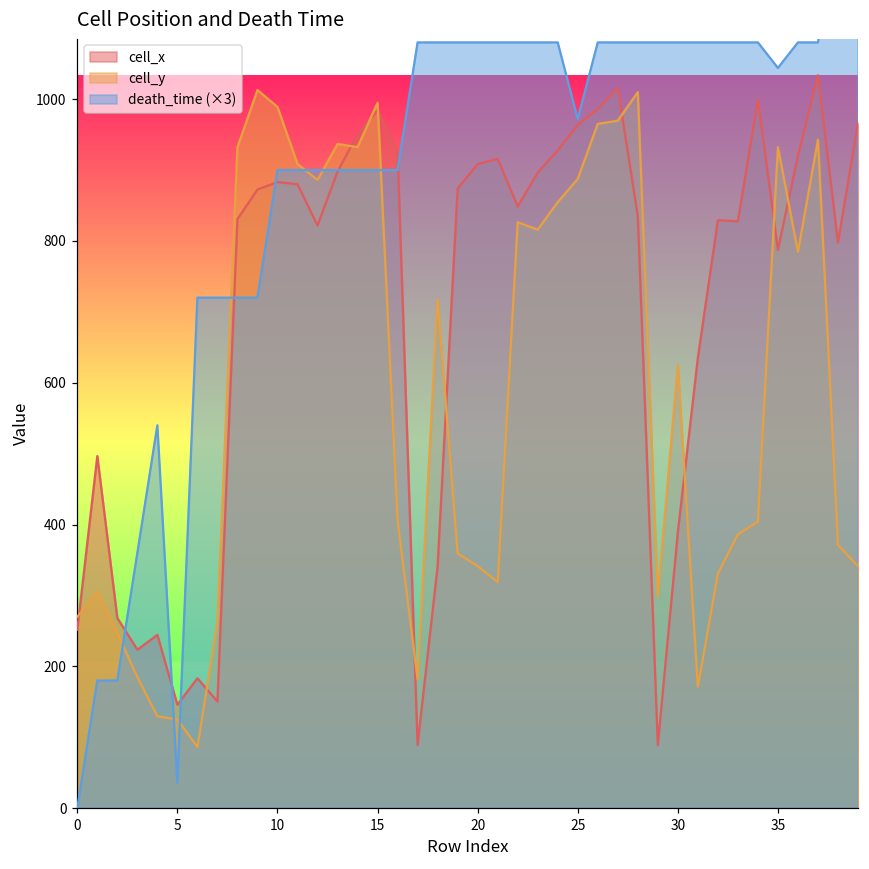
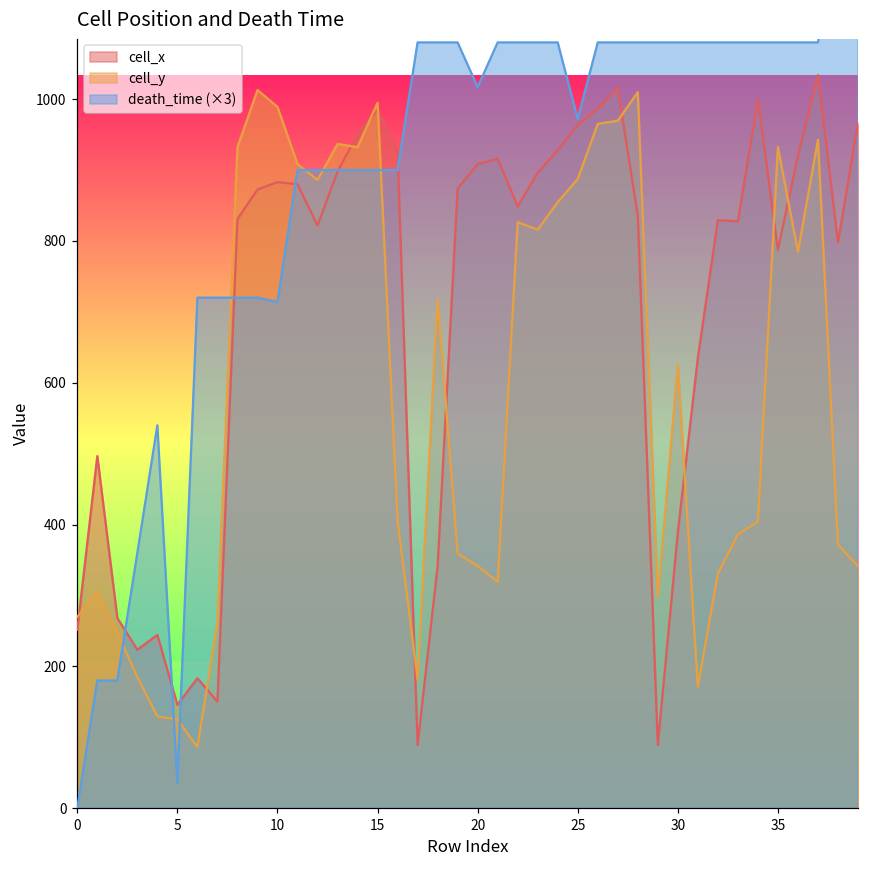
death_time (×3), 10: 900 -> 710
death_time (×3), 20: 1080 -> 1020
death_time (×3), 35: 1040 -> 1080
